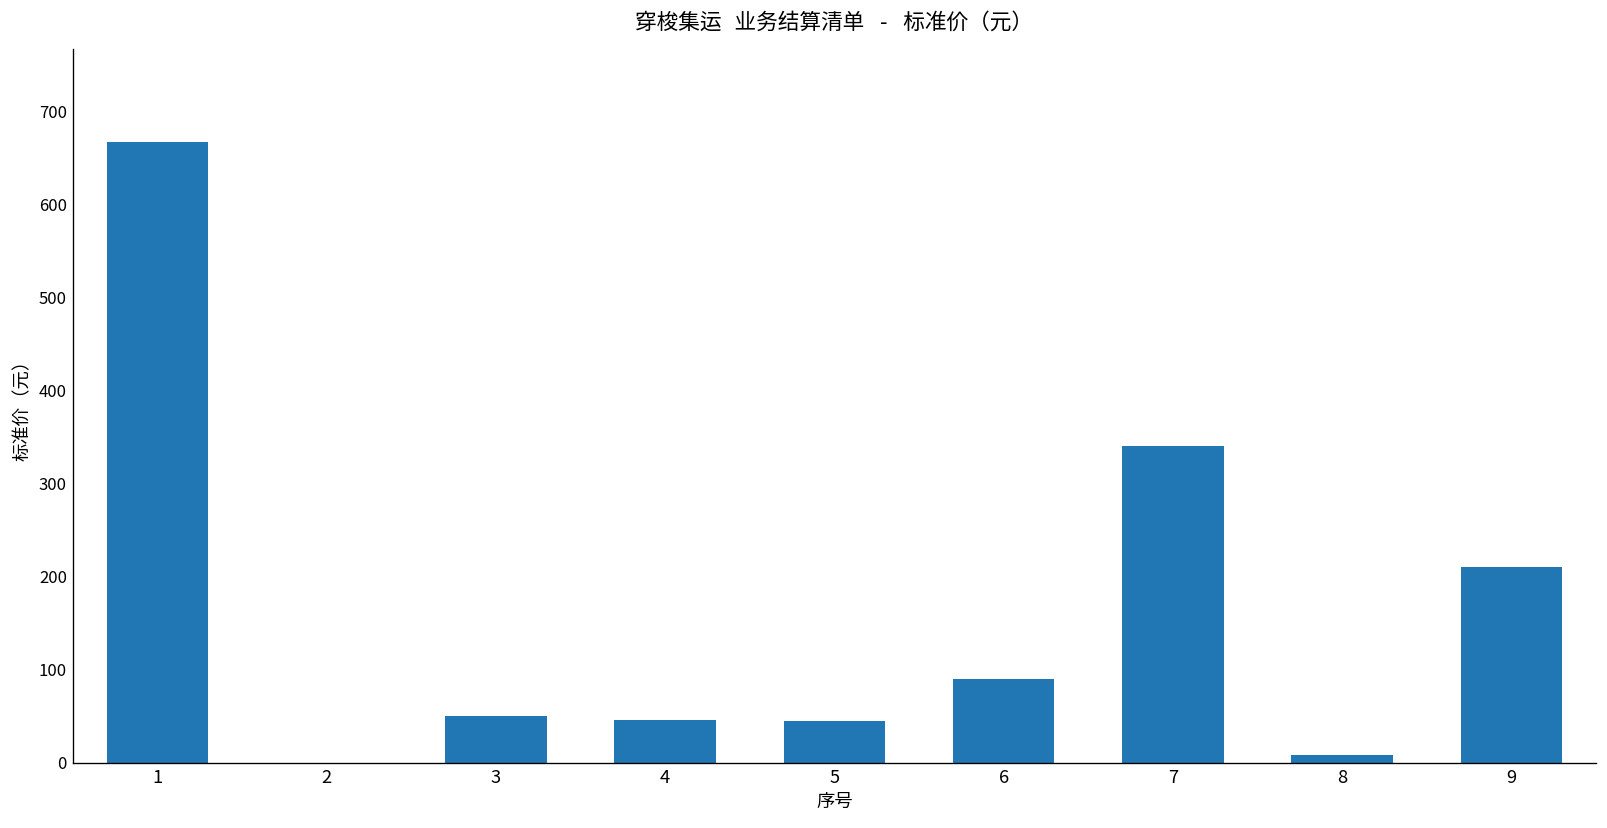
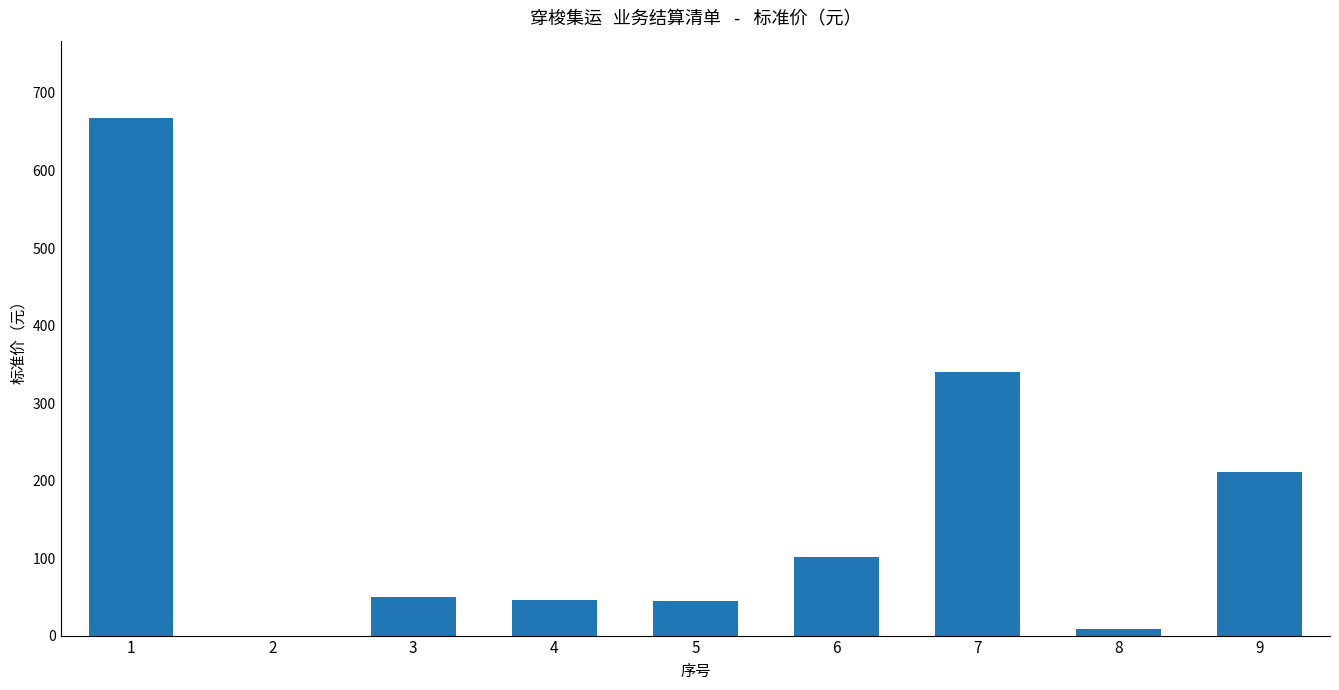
6: 90 -> 100
